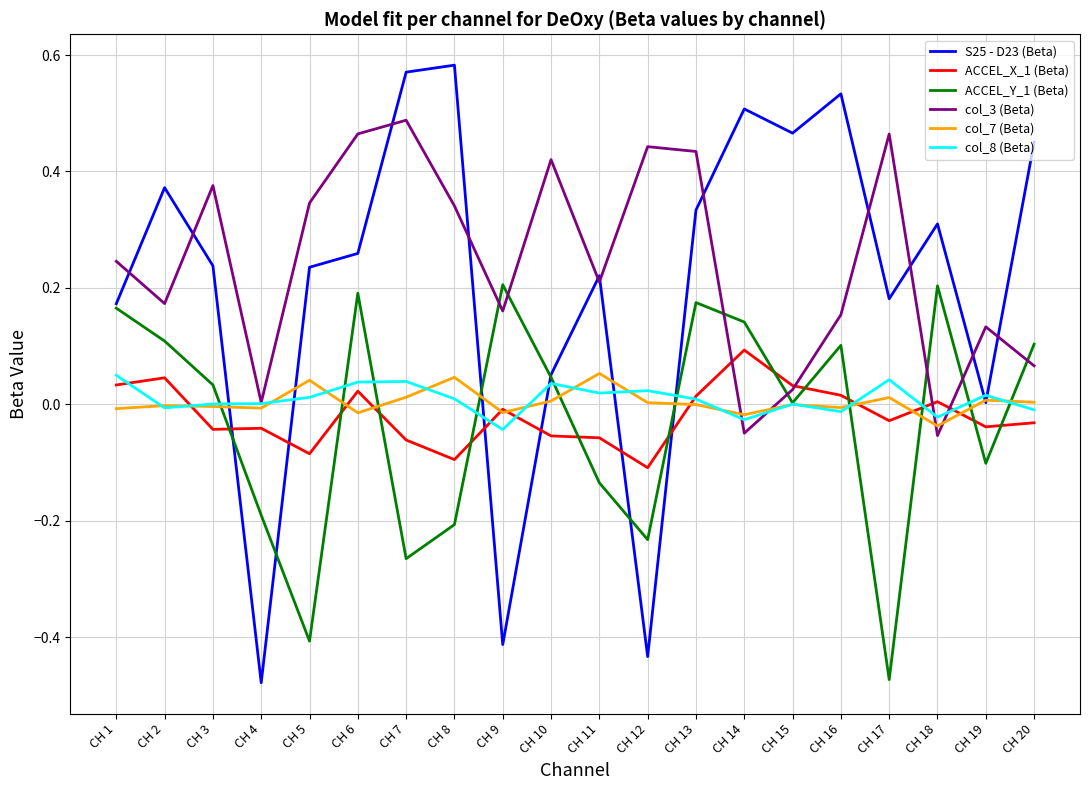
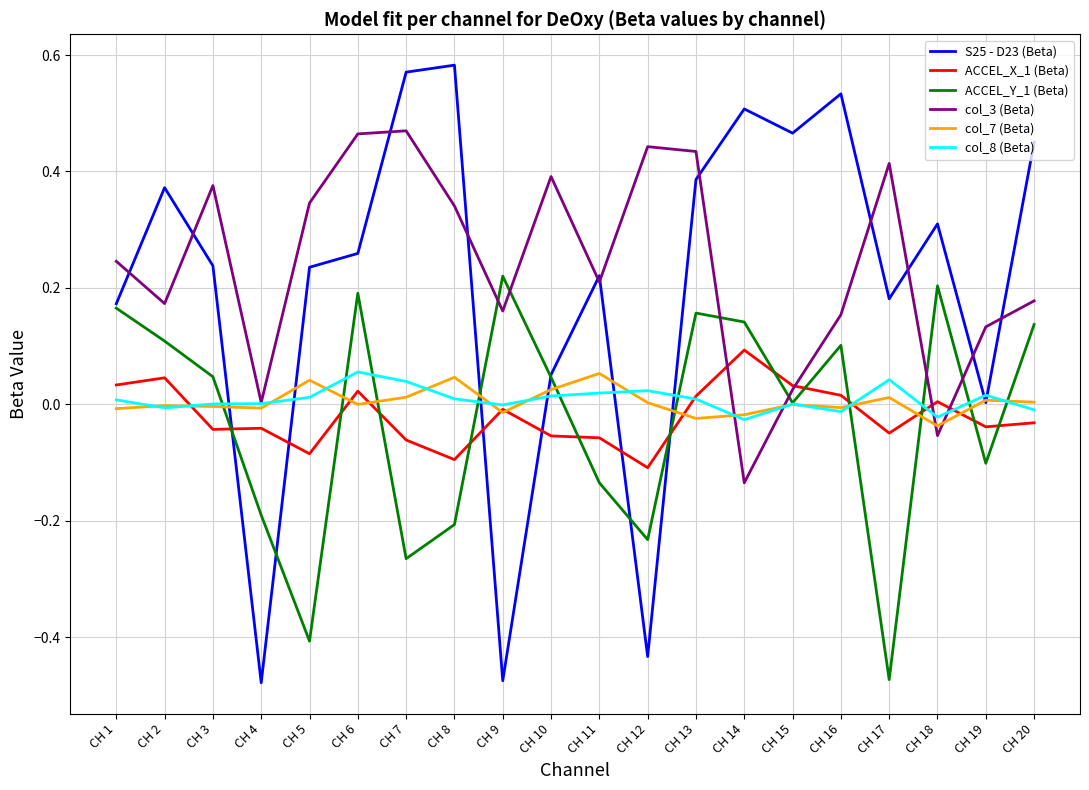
col_8 (Beta), CH 1: 0.05 -> 0.01
ACCEL_Y_1 (Beta), CH 3: 0.03 -> 0.05
col_7 (Beta), CH 6: -0.01 -> 0.00
col_8 (Beta), CH 6: 0.04 -> 0.06
col_3 (Beta), CH 7: 0.49 -> 0.47
S25 - D23 (Beta), CH 9: -0.41 -> -0.47
ACCEL_Y_1 (Beta), CH 9: 0.21 -> 0.22
col_8 (Beta), CH 9: -0.04 -> 0.00
col_3 (Beta), CH 10: 0.42 -> 0.39
col_7 (Beta), CH 10: 0.01 -> 0.03
col_8 (Beta), CH 10: 0.04 -> 0.01
S25 - D23 (Beta), CH 13: 0.33 -> 0.39
ACCEL_Y_1 (Beta), CH 13: 0.17 -> 0.16
col_7 (Beta), CH 13: 0.00 -> -0.02
col_3 (Beta), CH 14: -0.05 -> -0.13
ACCEL_X_1 (Beta), CH 17: -0.03 -> -0.05
col_3 (Beta), CH 17: 0.46 -> 0.41
ACCEL_Y_1 (Beta), CH 20: 0.10 -> 0.14
col_3 (Beta), CH 20: 0.07 -> 0.18
